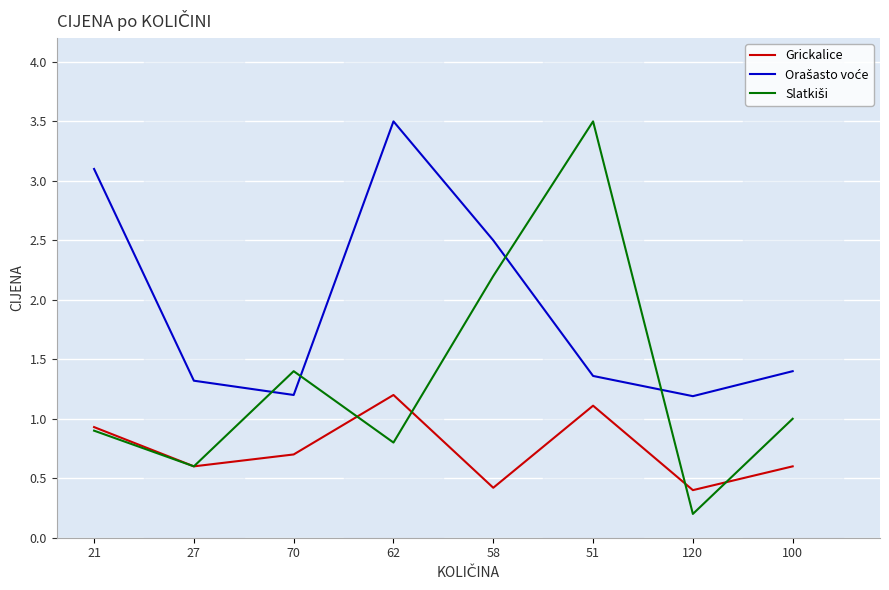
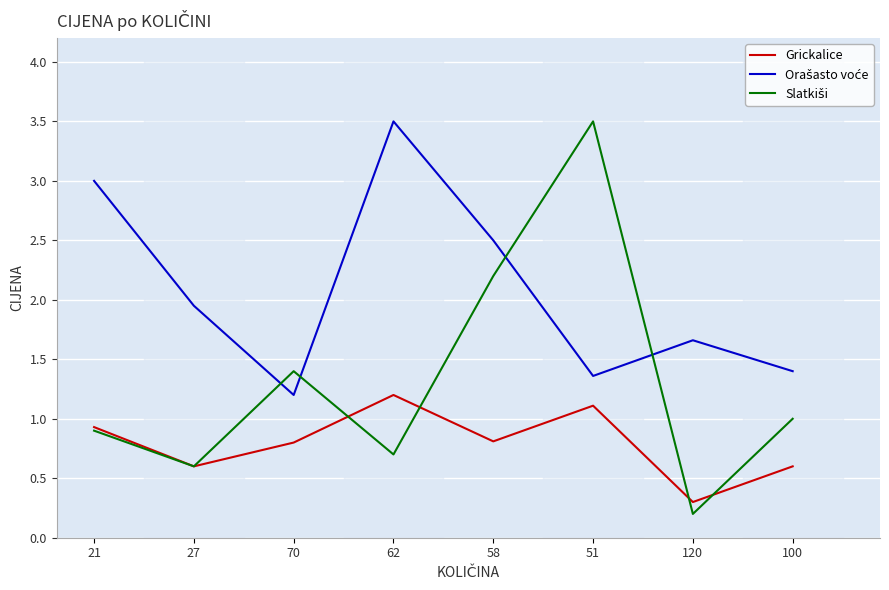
Orašasto voće, 21: 3.1 -> 3.0
Orašasto voće, 27: 1.32 -> 1.95
Grickalice, 70: 0.7 -> 0.8
Slatkiši, 62: 0.8 -> 0.7
Grickalice, 58: 0.42 -> 0.81
Grickalice, 120: 0.4 -> 0.3
Orašasto voće, 120: 1.19 -> 1.66
